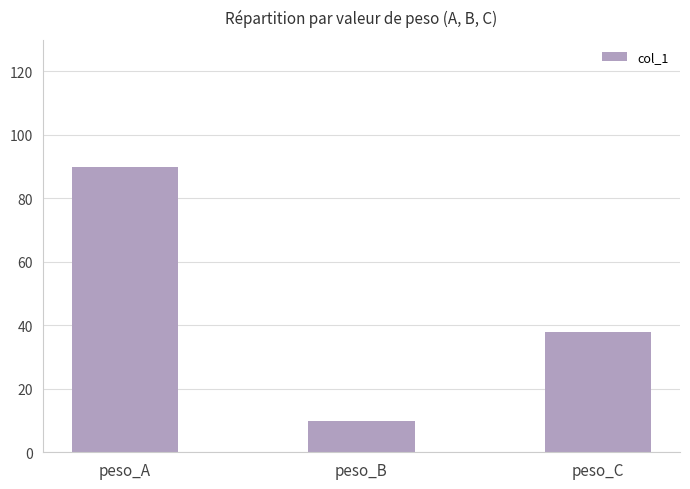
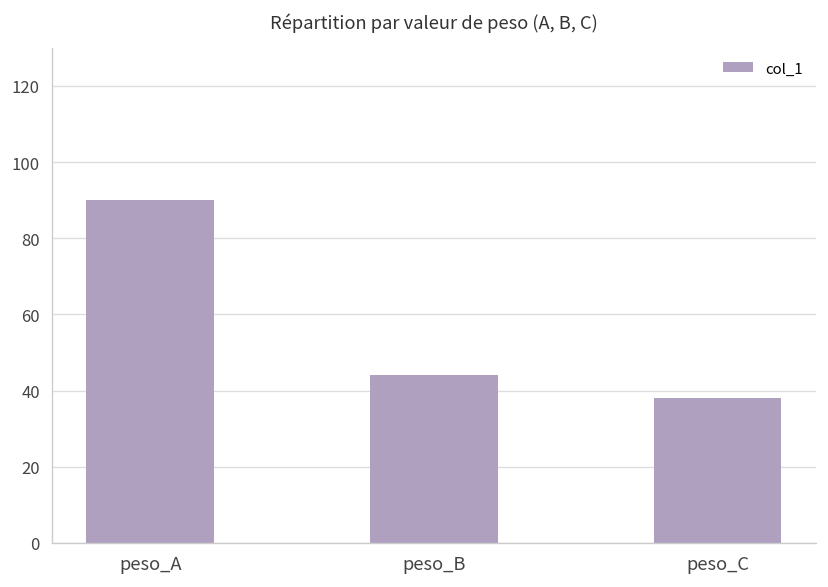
peso_B: 10 -> 44
